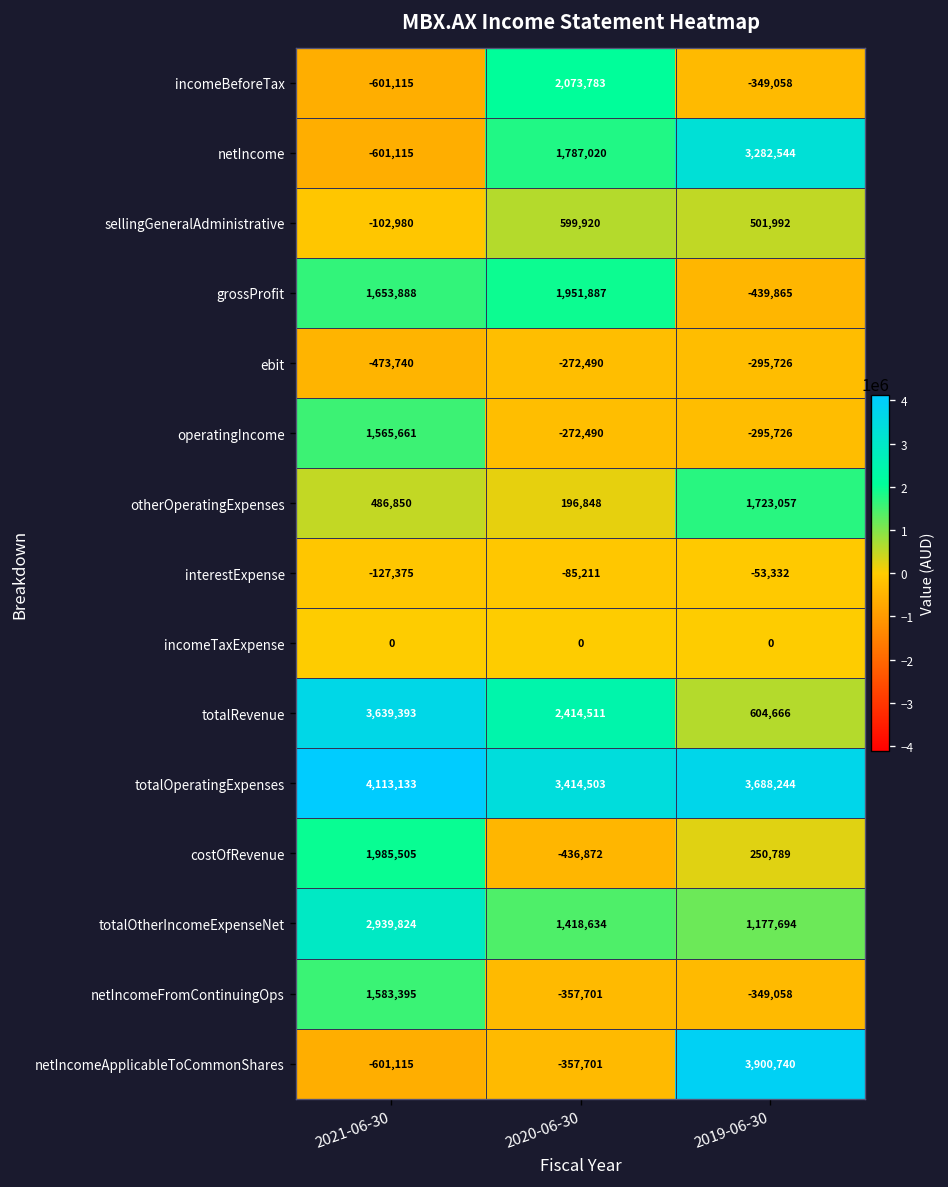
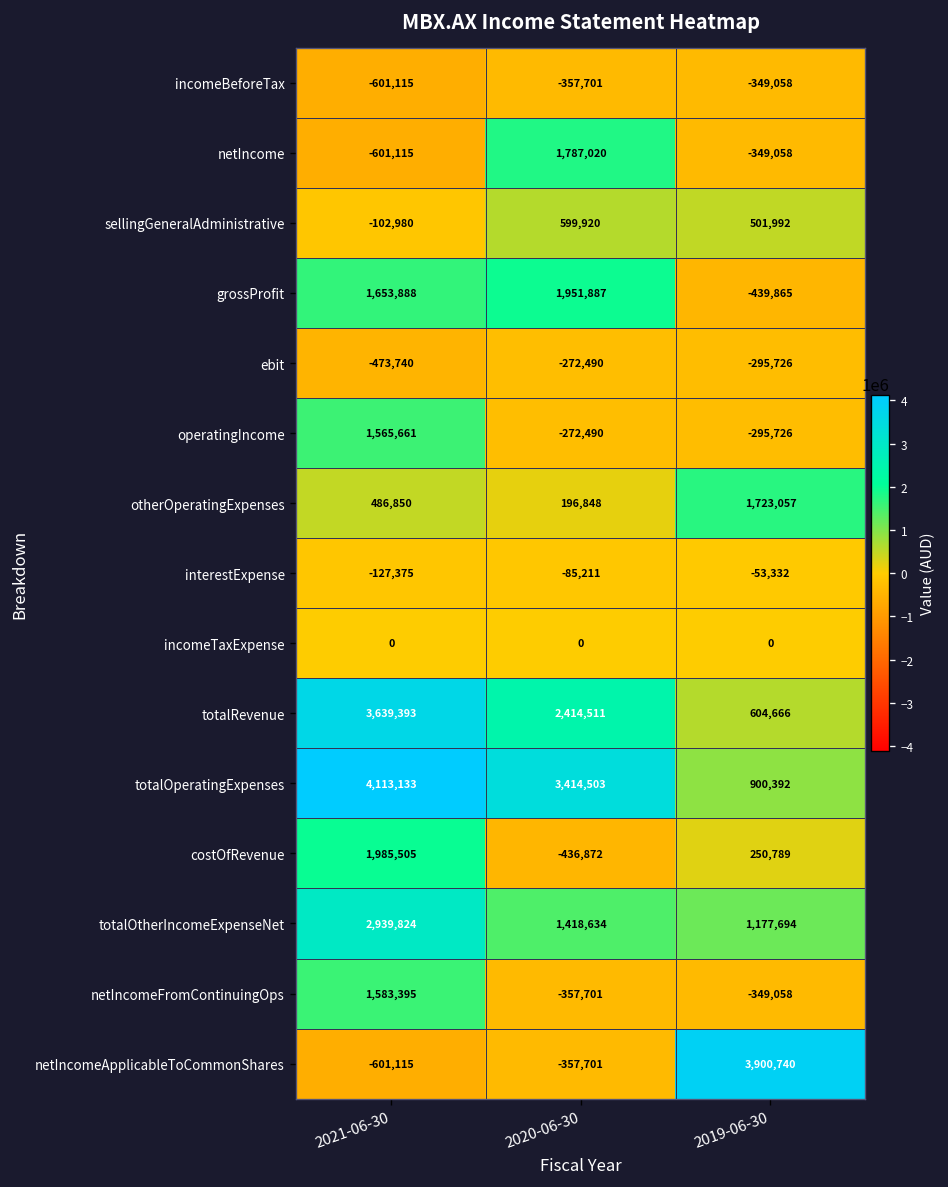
incomeBeforeTax, 2020-06-30: 2,073,783 -> -357,701
netIncome, 2019-06-30: 3,282,544 -> -349,058
totalOperatingExpenses, 2019-06-30: 3,688,244 -> 900,392
